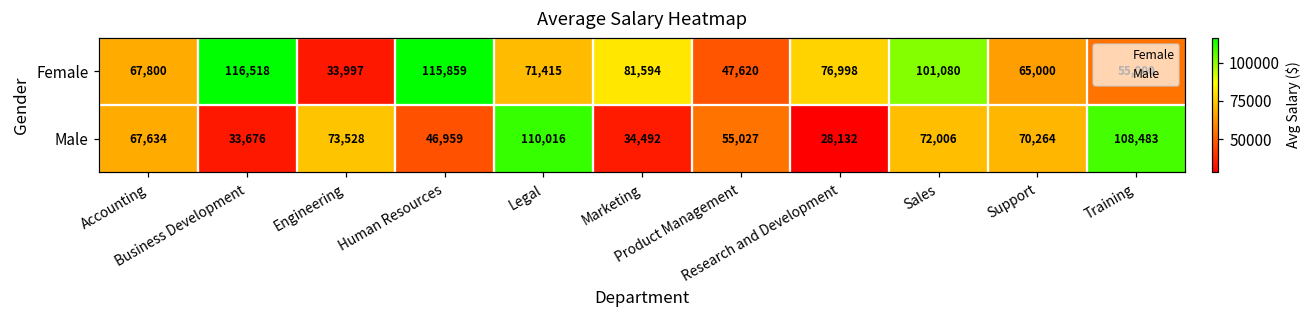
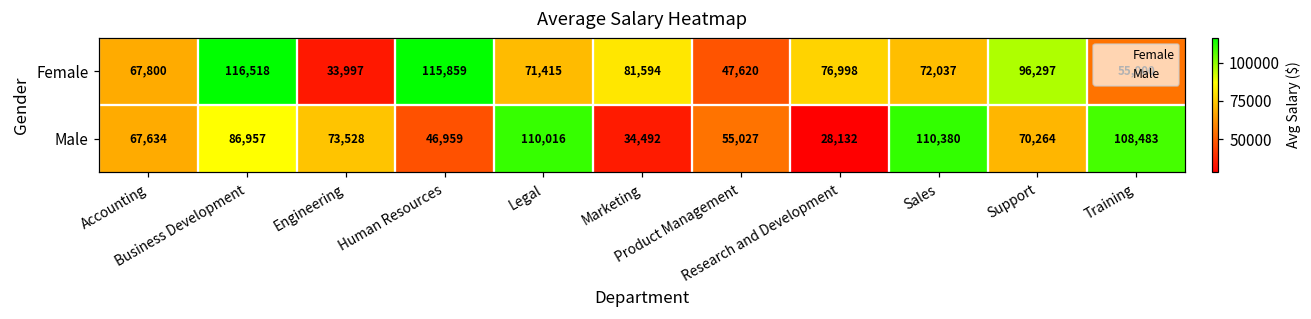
Female, Sales: 101,080 -> 72,037
Female, Support: 65,000 -> 96,297
Male, Business Development: 33,676 -> 86,957
Male, Sales: 72,006 -> 110,380
